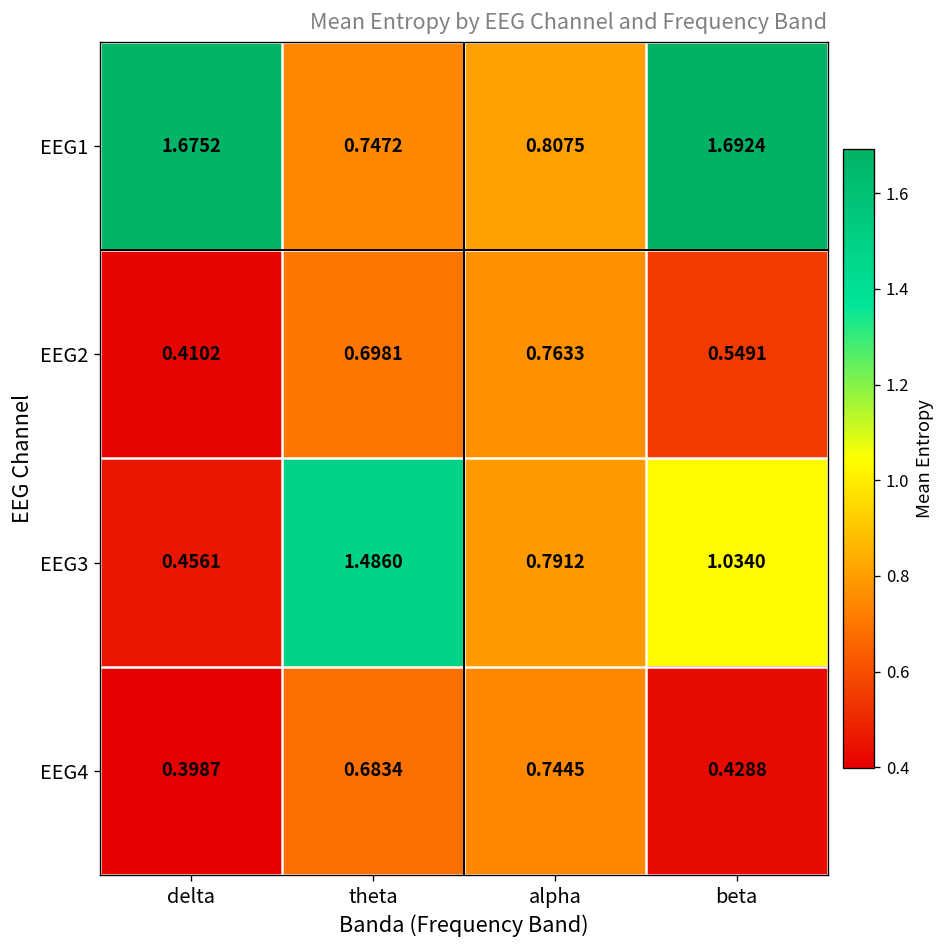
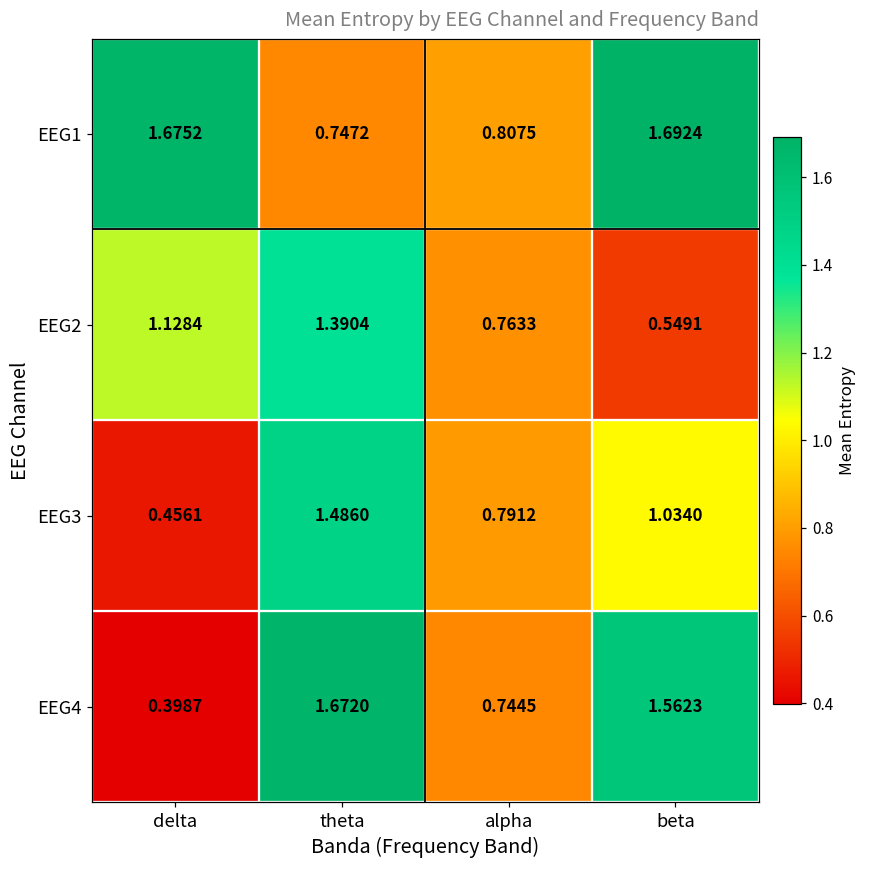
EEG2, delta: 0.4102 -> 1.1284
EEG2, theta: 0.6981 -> 1.3904
EEG4, theta: 0.6834 -> 1.6720
EEG4, beta: 0.4288 -> 1.5623
